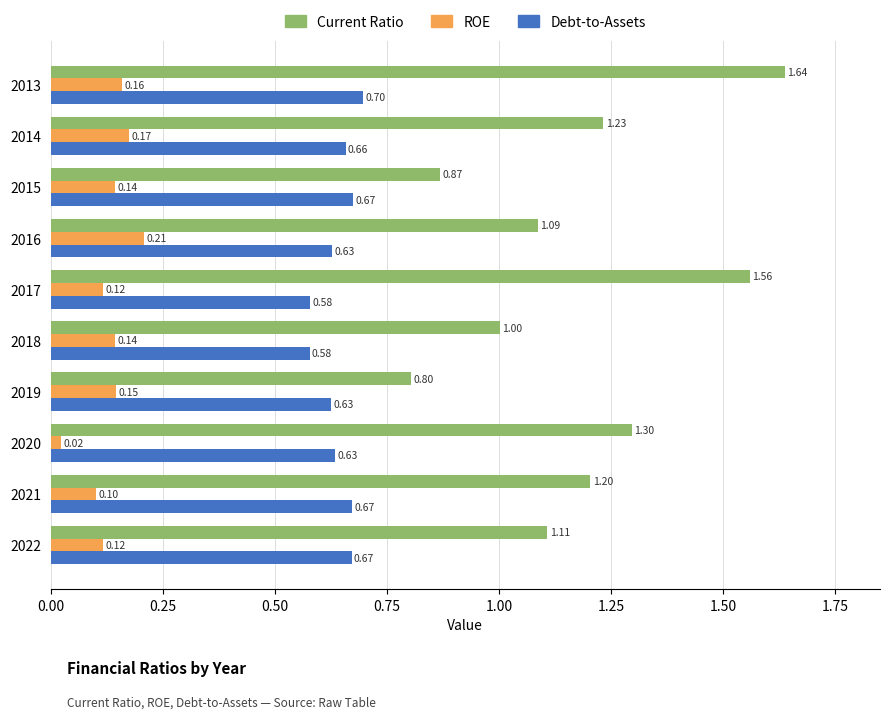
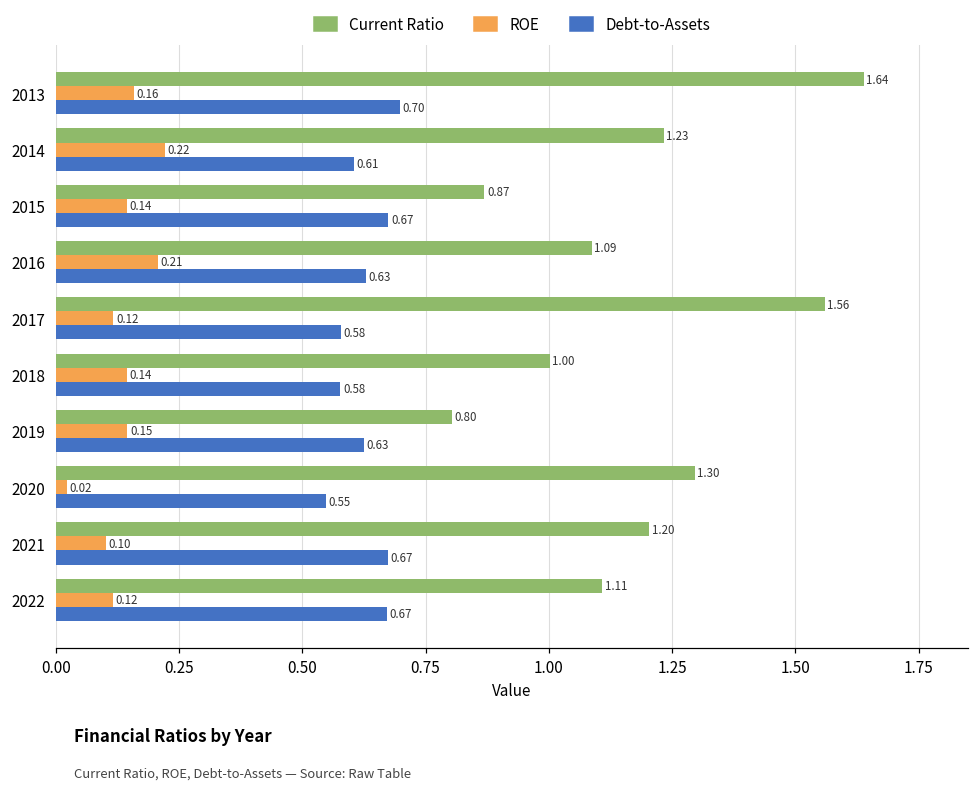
ROE, 2014: 0.17 -> 0.22
Debt-to-Assets, 2014: 0.66 -> 0.61
Debt-to-Assets, 2020: 0.63 -> 0.55
